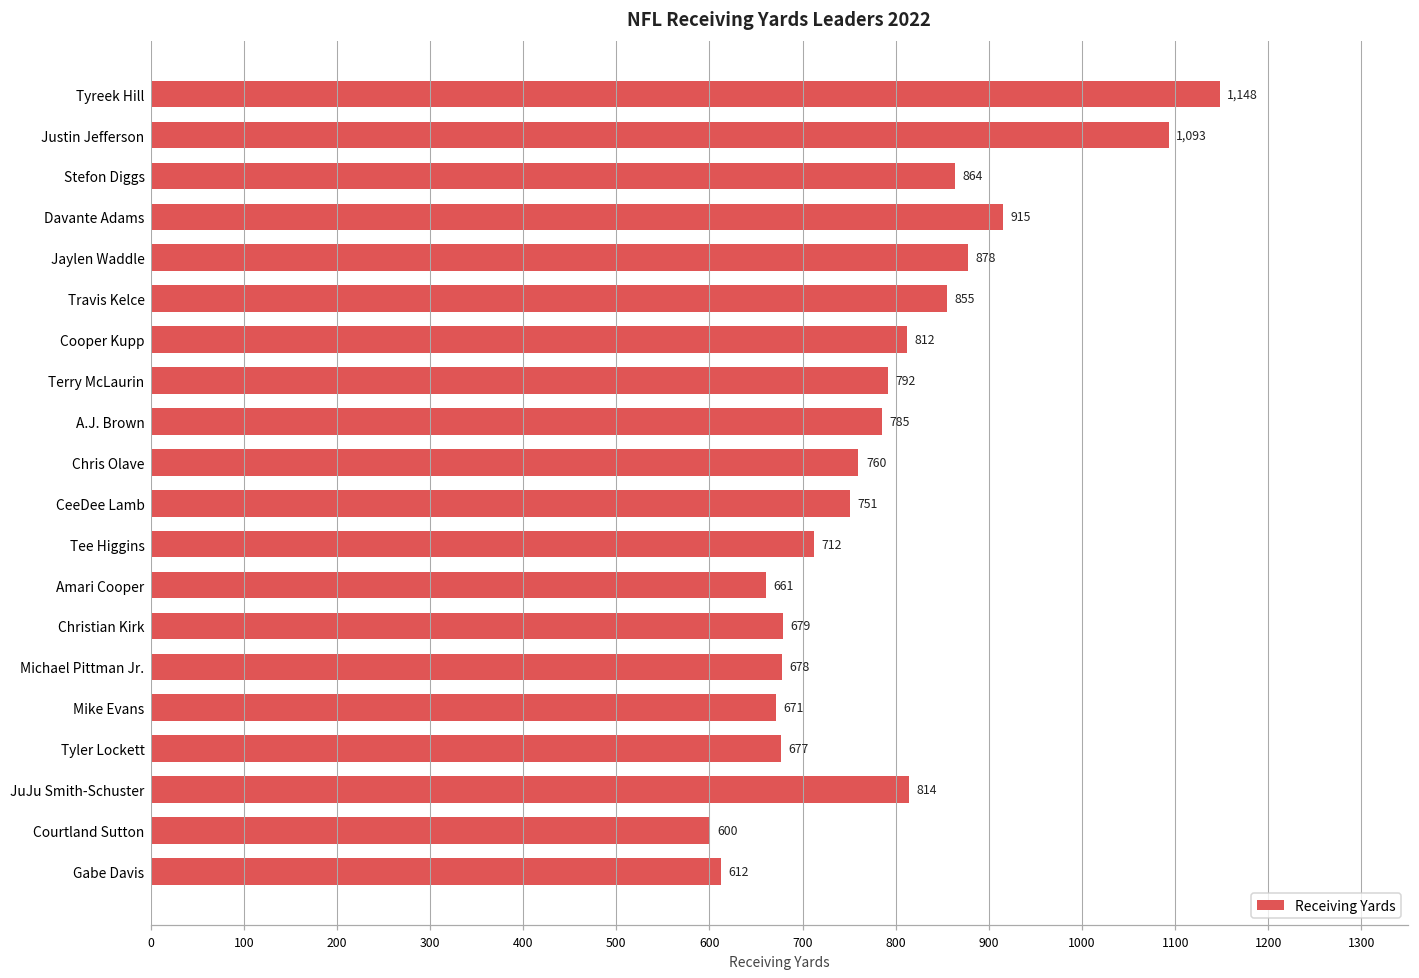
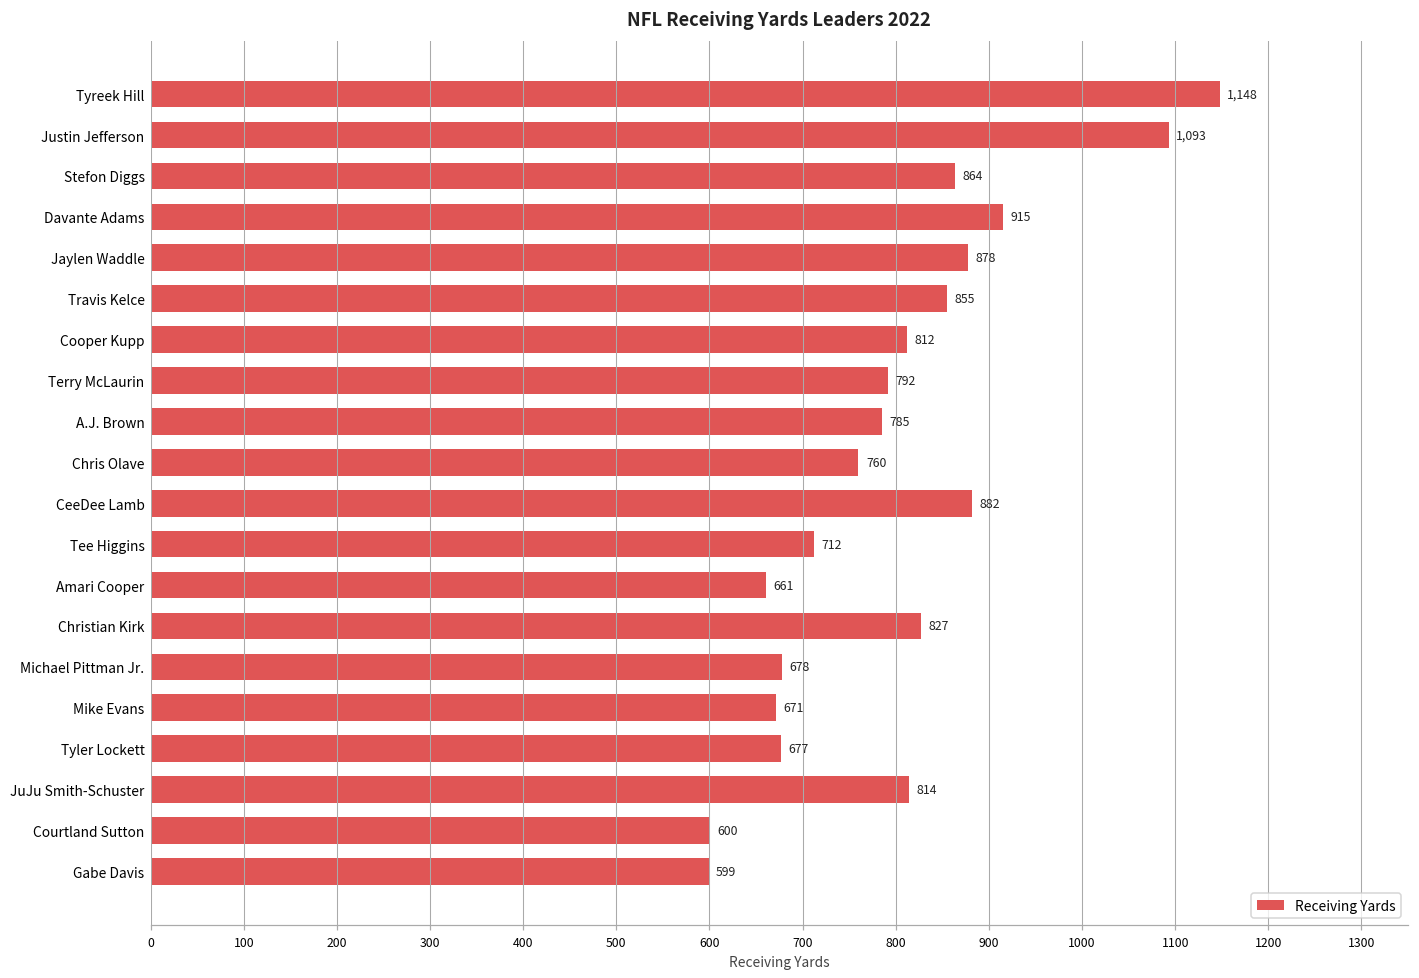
CeeDee Lamb: 751 -> 882
Christian Kirk: 679 -> 827
Gabe Davis: 612 -> 599
